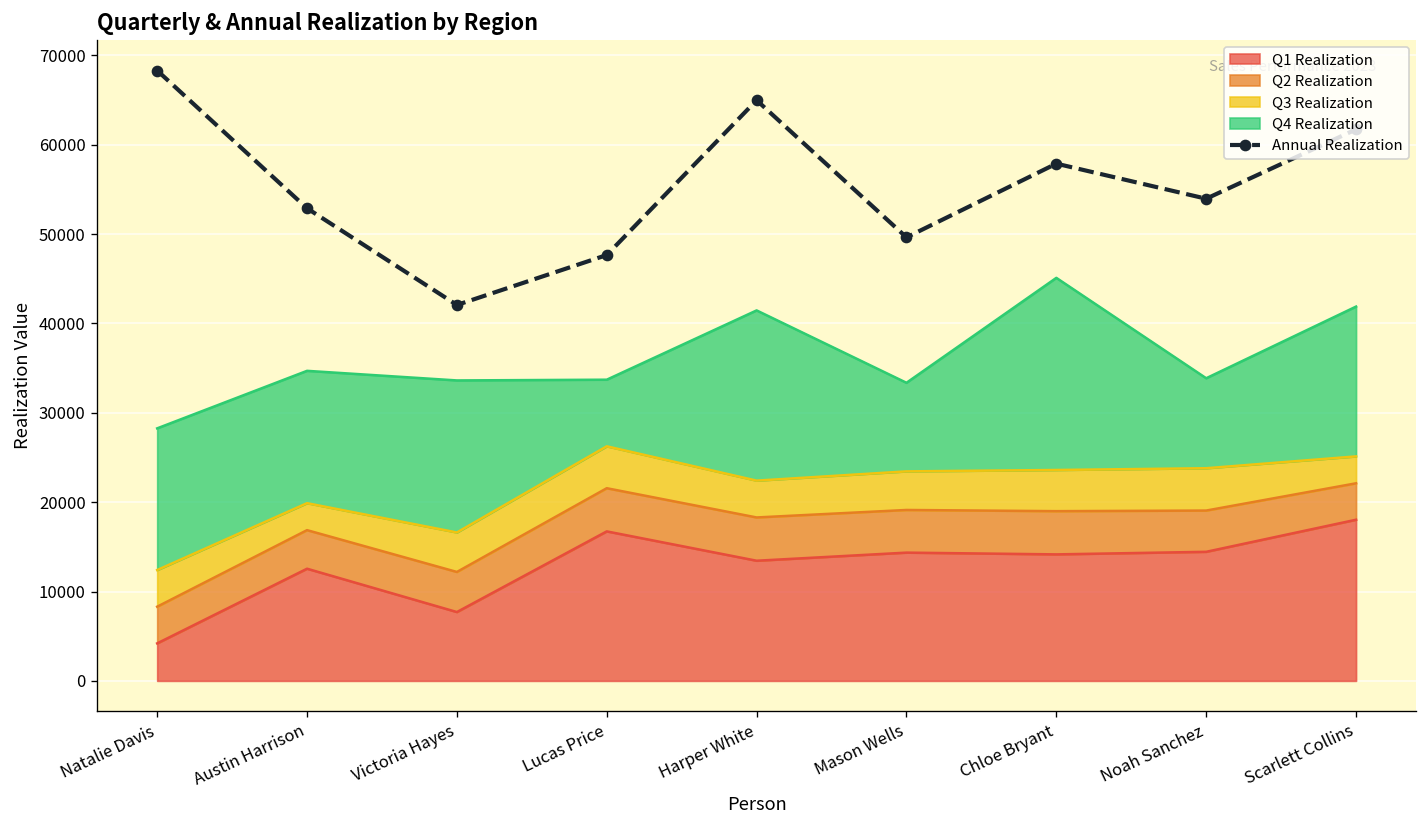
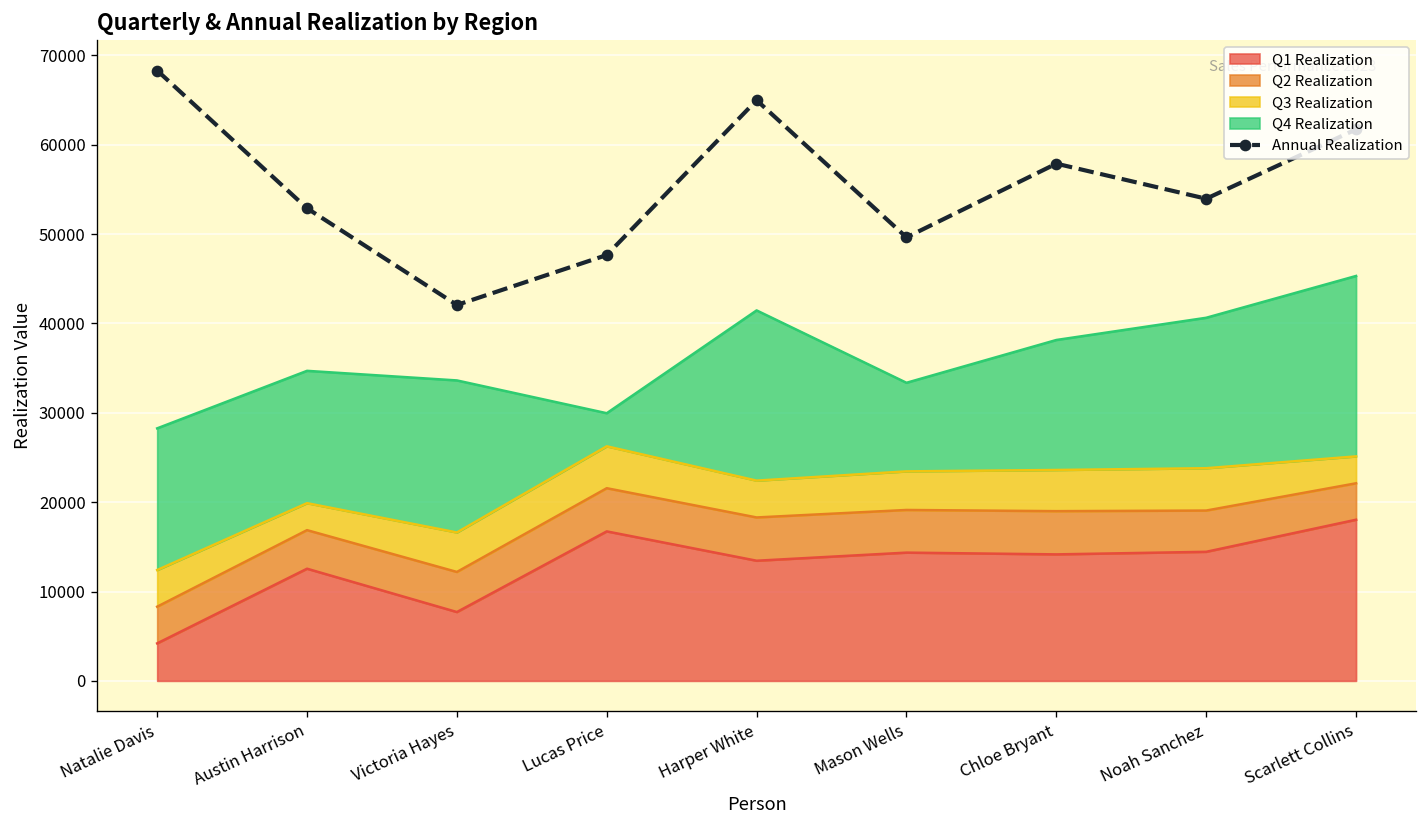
Q4 Realization, Lucas Price: 7000 -> 4000
Q4 Realization, Chloe Bryant: 22000 -> 15000
Q4 Realization, Noah Sanchez: 10000 -> 17000
Q4 Realization, Scarlett Collins: 17000 -> 20000
